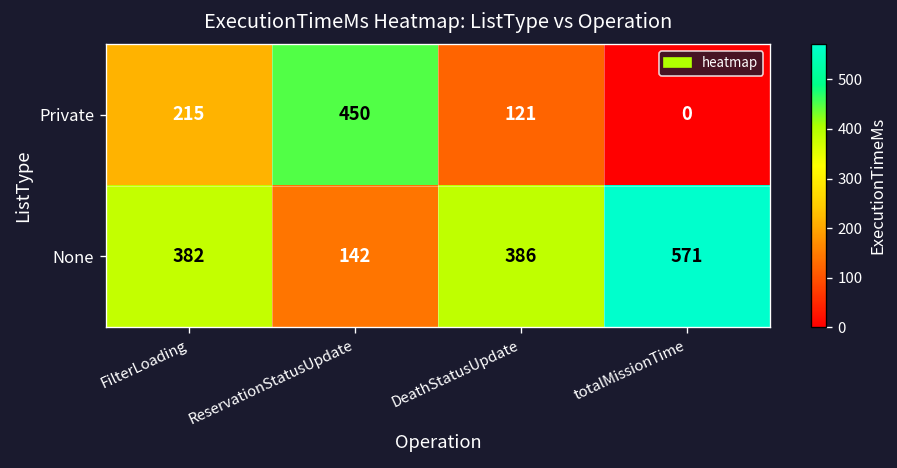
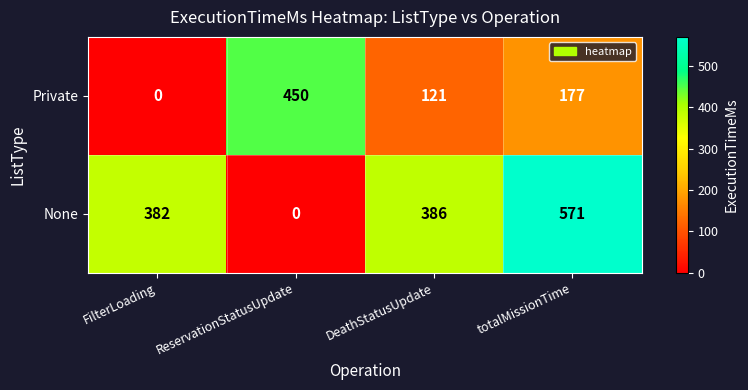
Private, FilterLoading: 215 -> 0
Private, totalMissionTime: 0 -> 177
None, ReservationStatusUpdate: 142 -> 0
